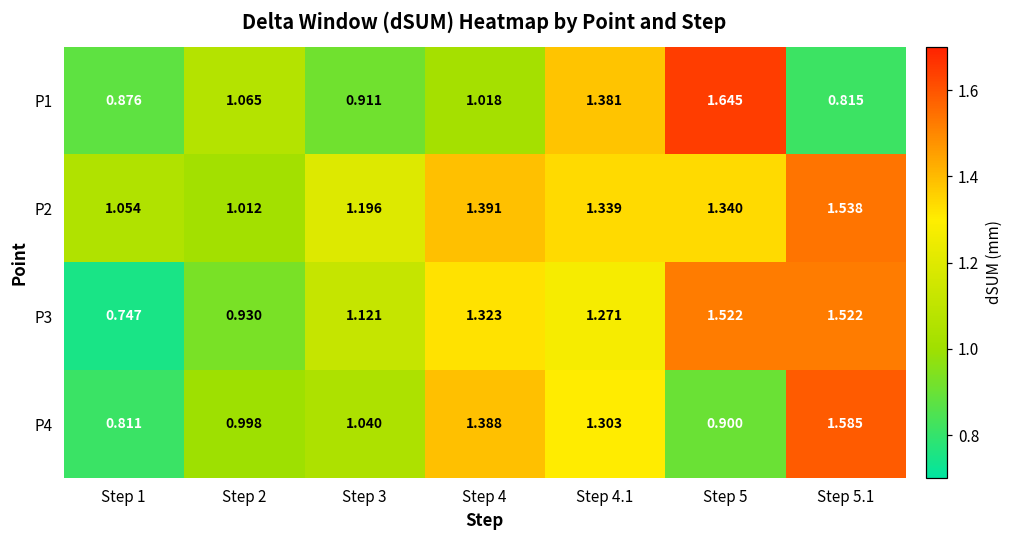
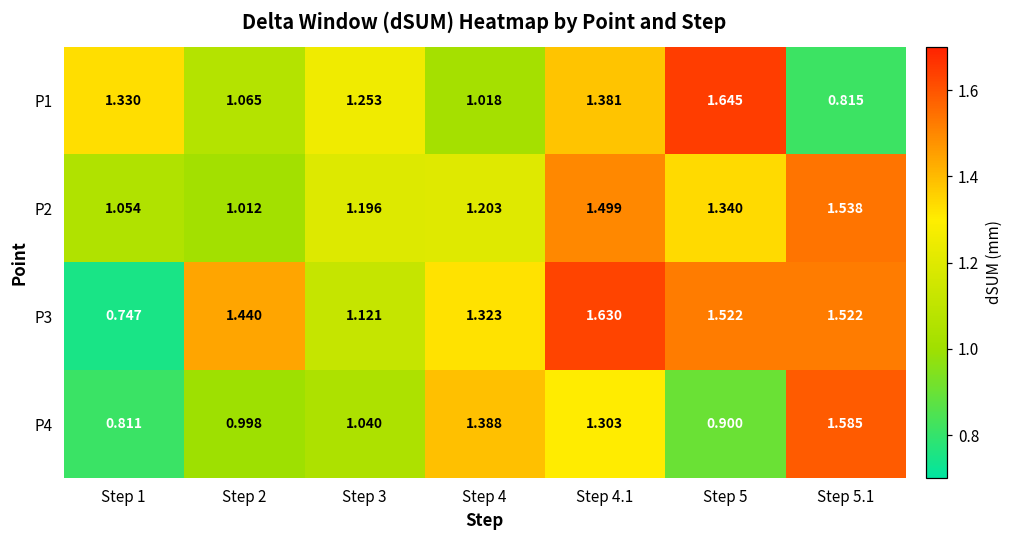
P1, Step 1: 0.876 -> 1.330
P1, Step 3: 0.911 -> 1.253
P2, Step 4: 1.391 -> 1.203
P2, Step 4.1: 1.339 -> 1.499
P3, Step 2: 0.930 -> 1.440
P3, Step 4.1: 1.271 -> 1.630
